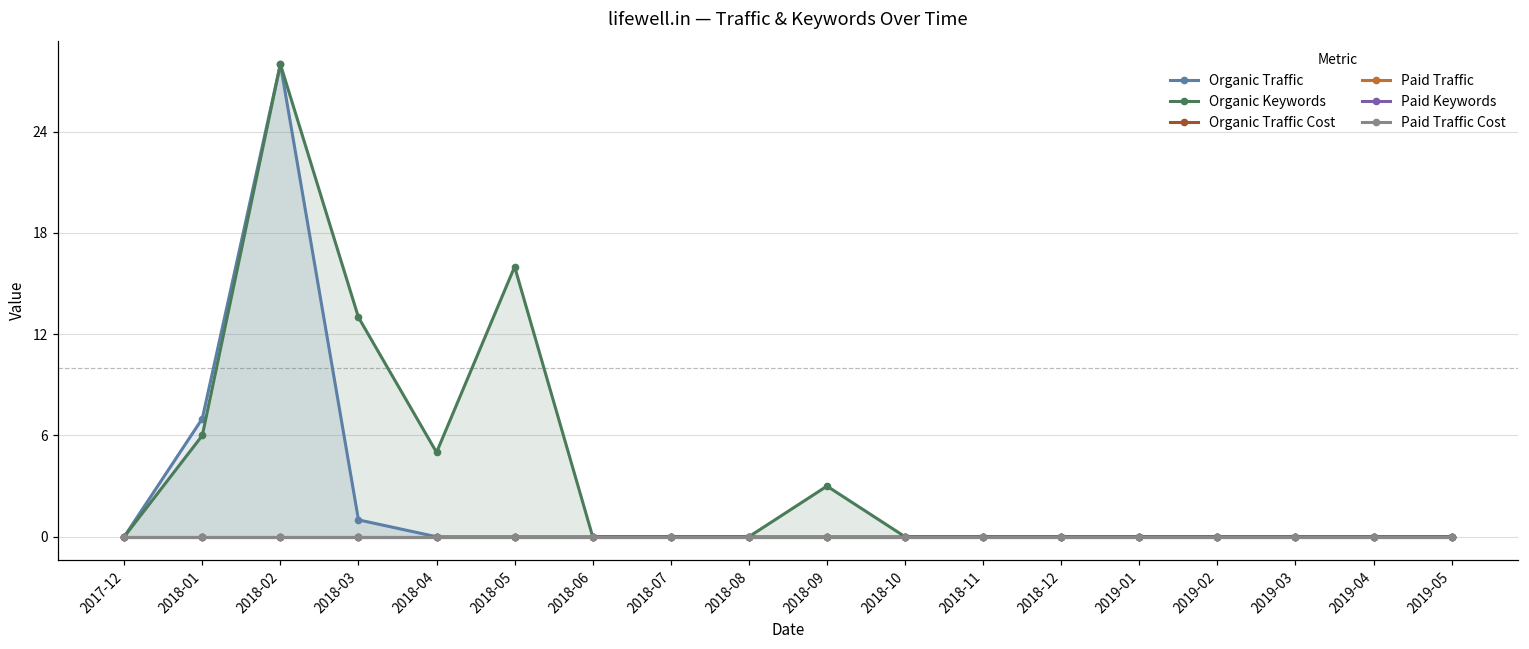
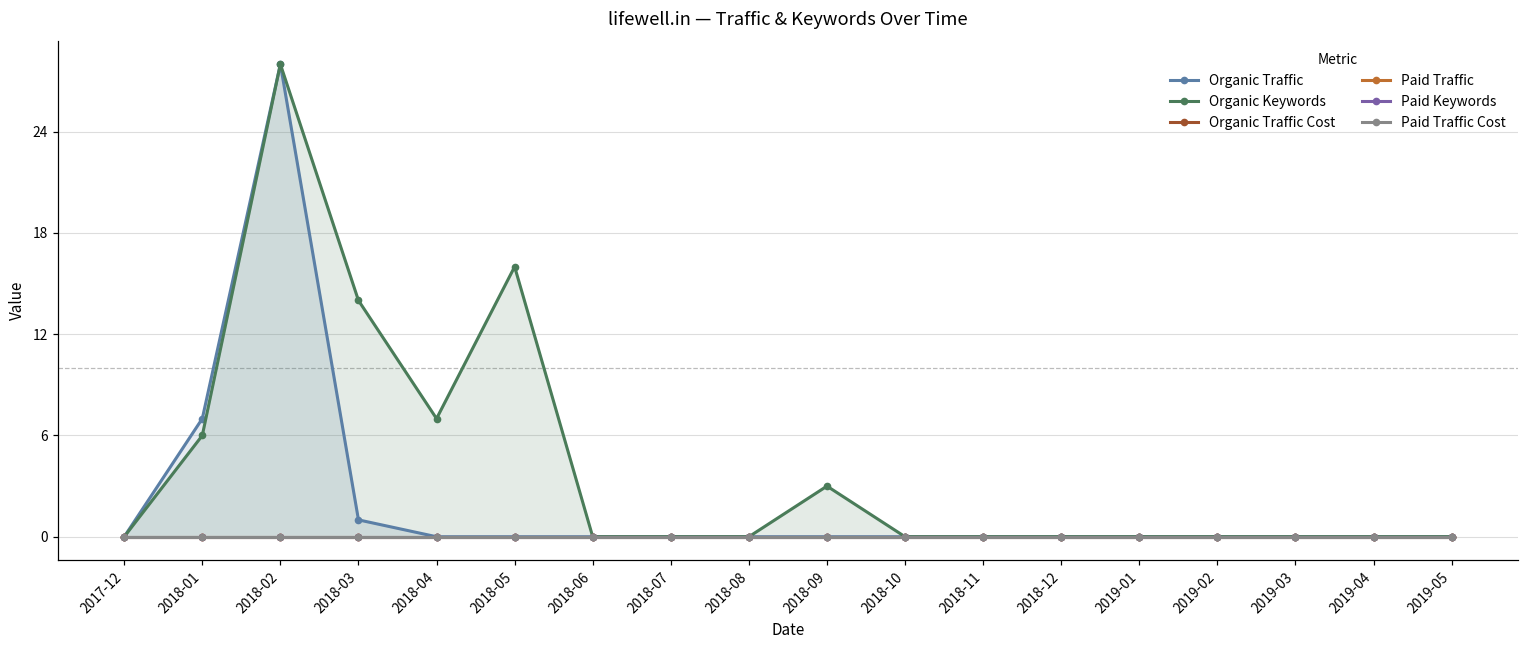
Organic Keywords, 2018-03: 13 -> 14
Organic Keywords, 2018-04: 5 -> 7
